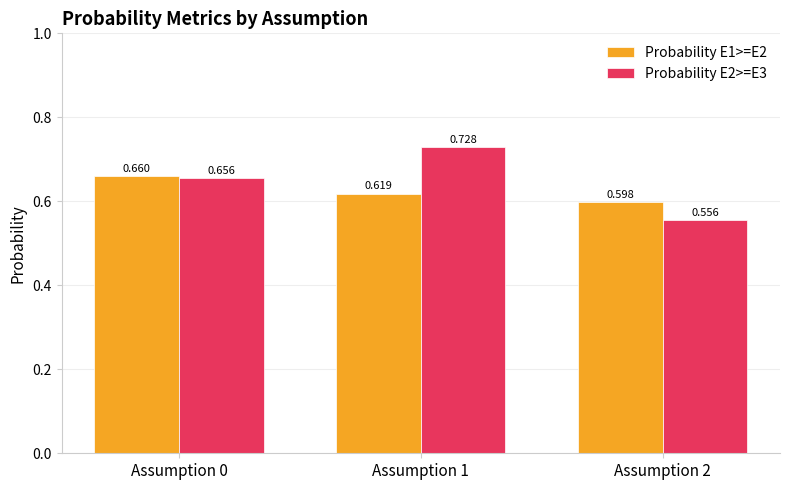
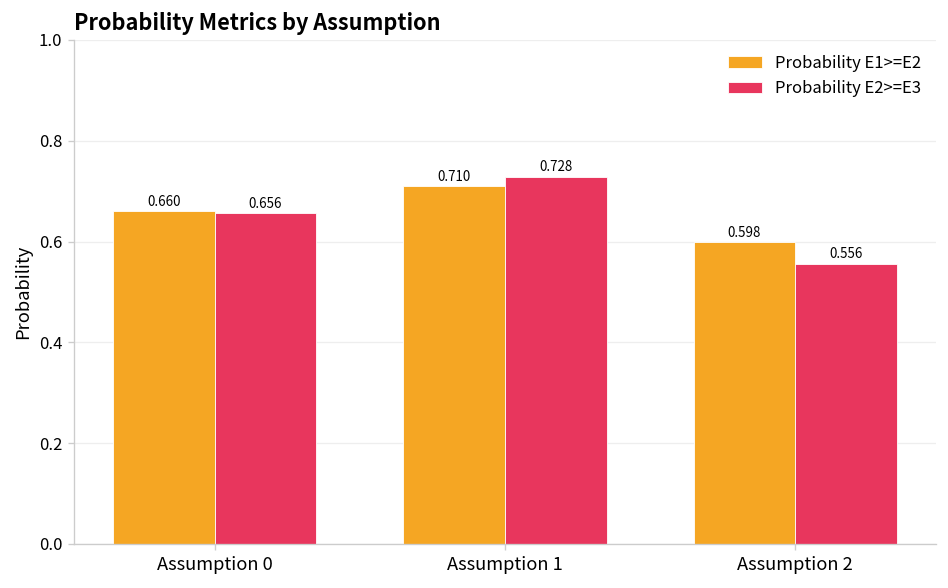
Probability E1>=E2, Assumption 1: 0.619 -> 0.710
